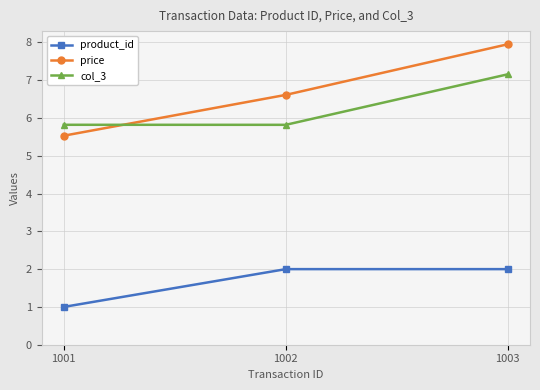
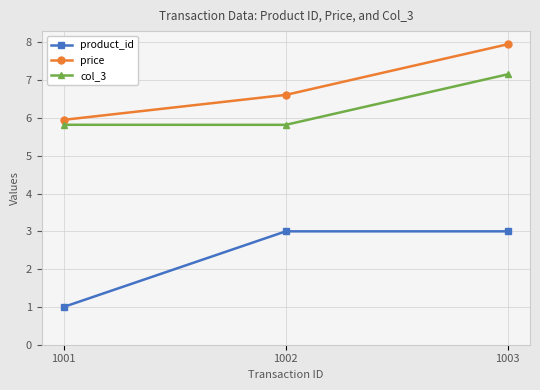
price, 1001: 5.5 -> 6.0
product_id, 1002: 2 -> 3
product_id, 1003: 2 -> 3
